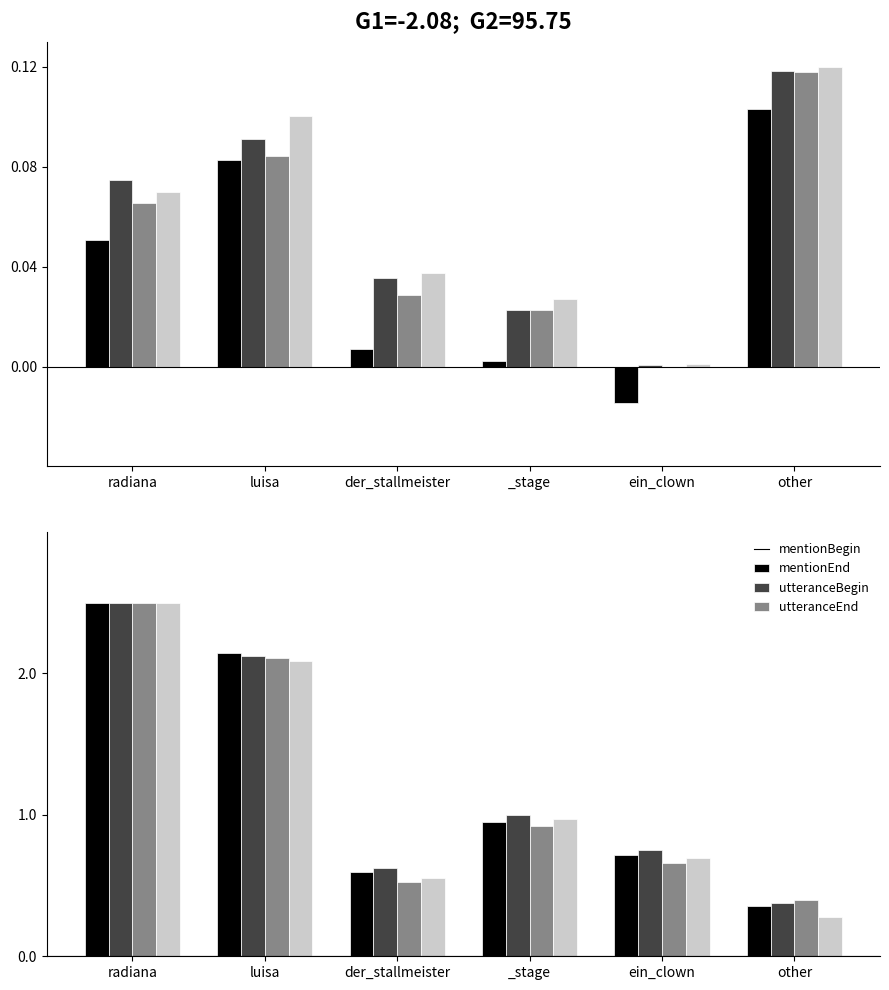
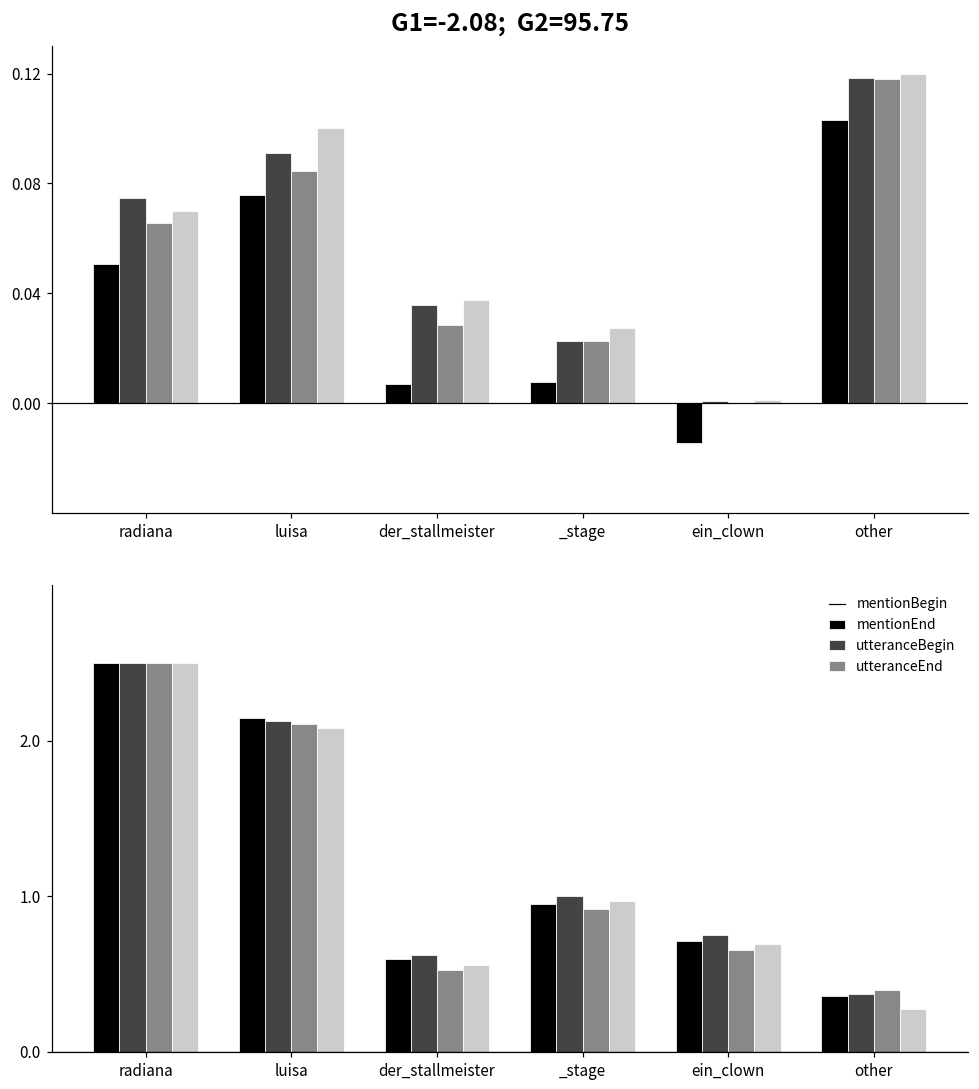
G1=-2.08; G2=95.75, mentionBegin, luisa: 0.083 -> 0.076
G1=-2.08; G2=95.75, mentionBegin, _stage: 0.002 -> 0.008
